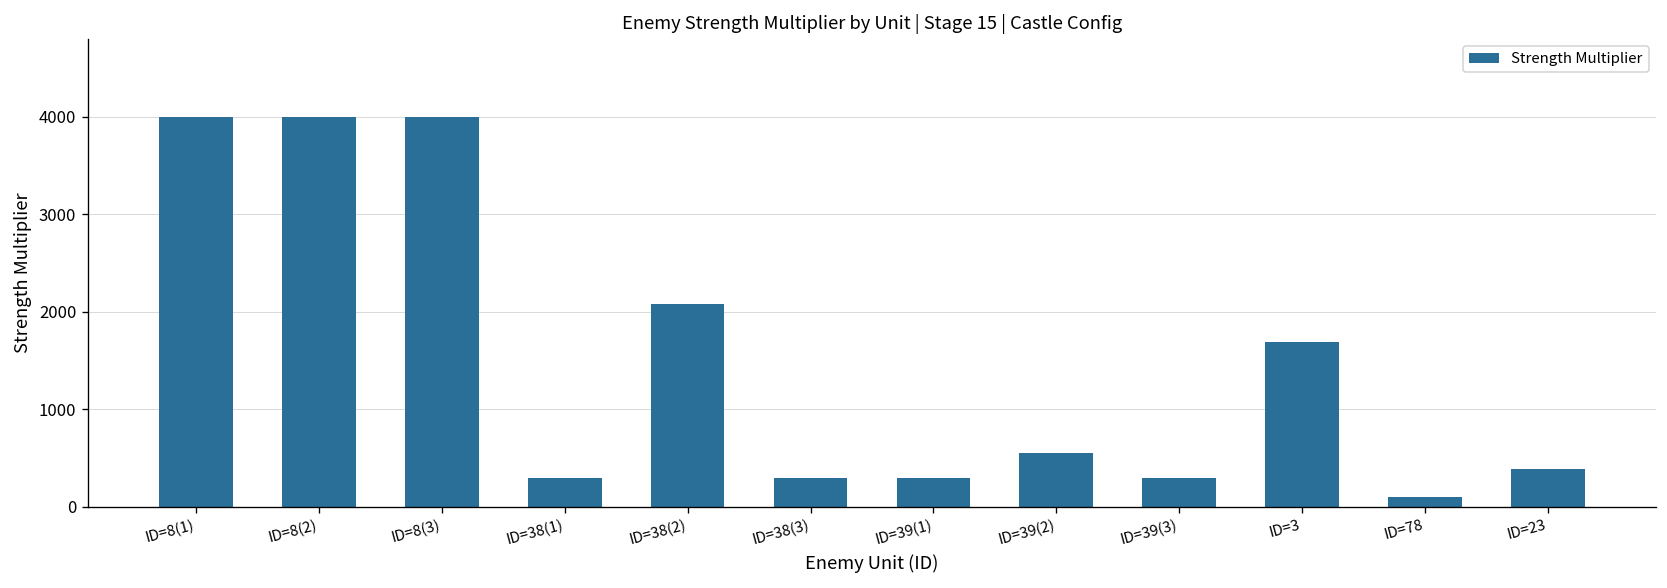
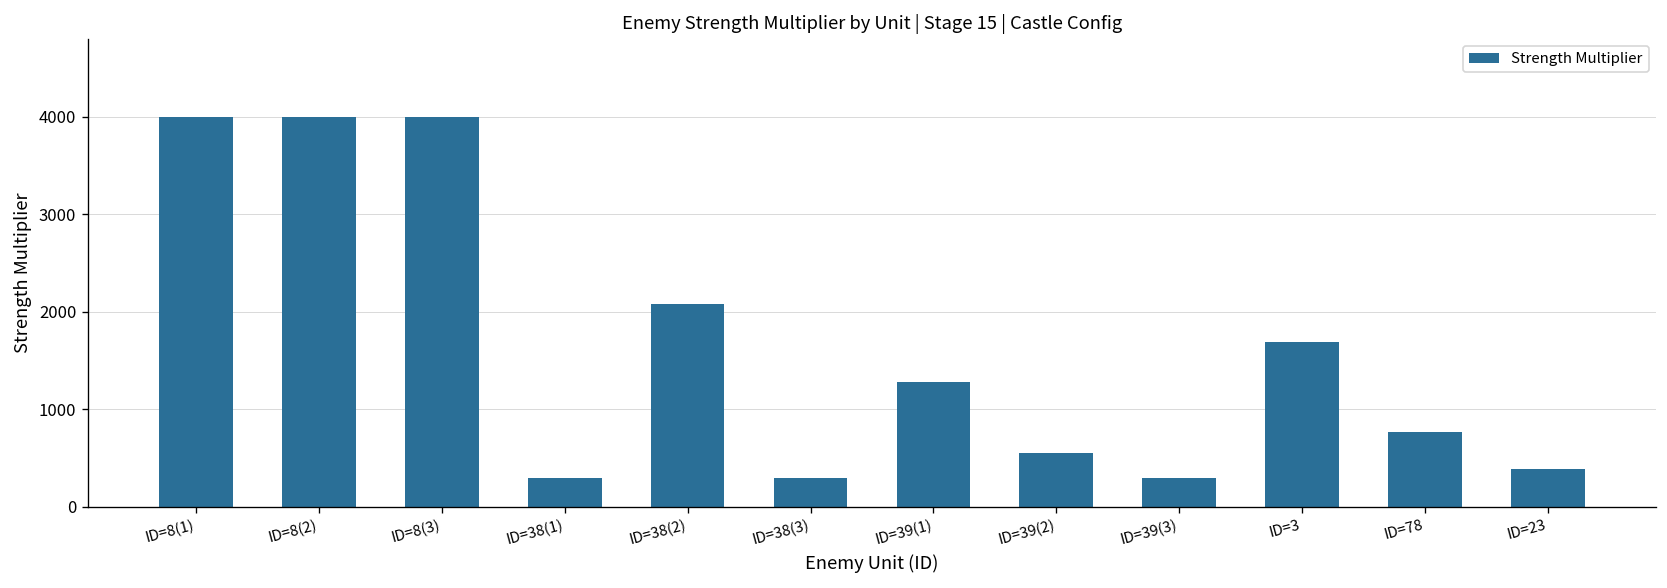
ID=39(1): 300 -> 1300
ID=78: 100 -> 800
